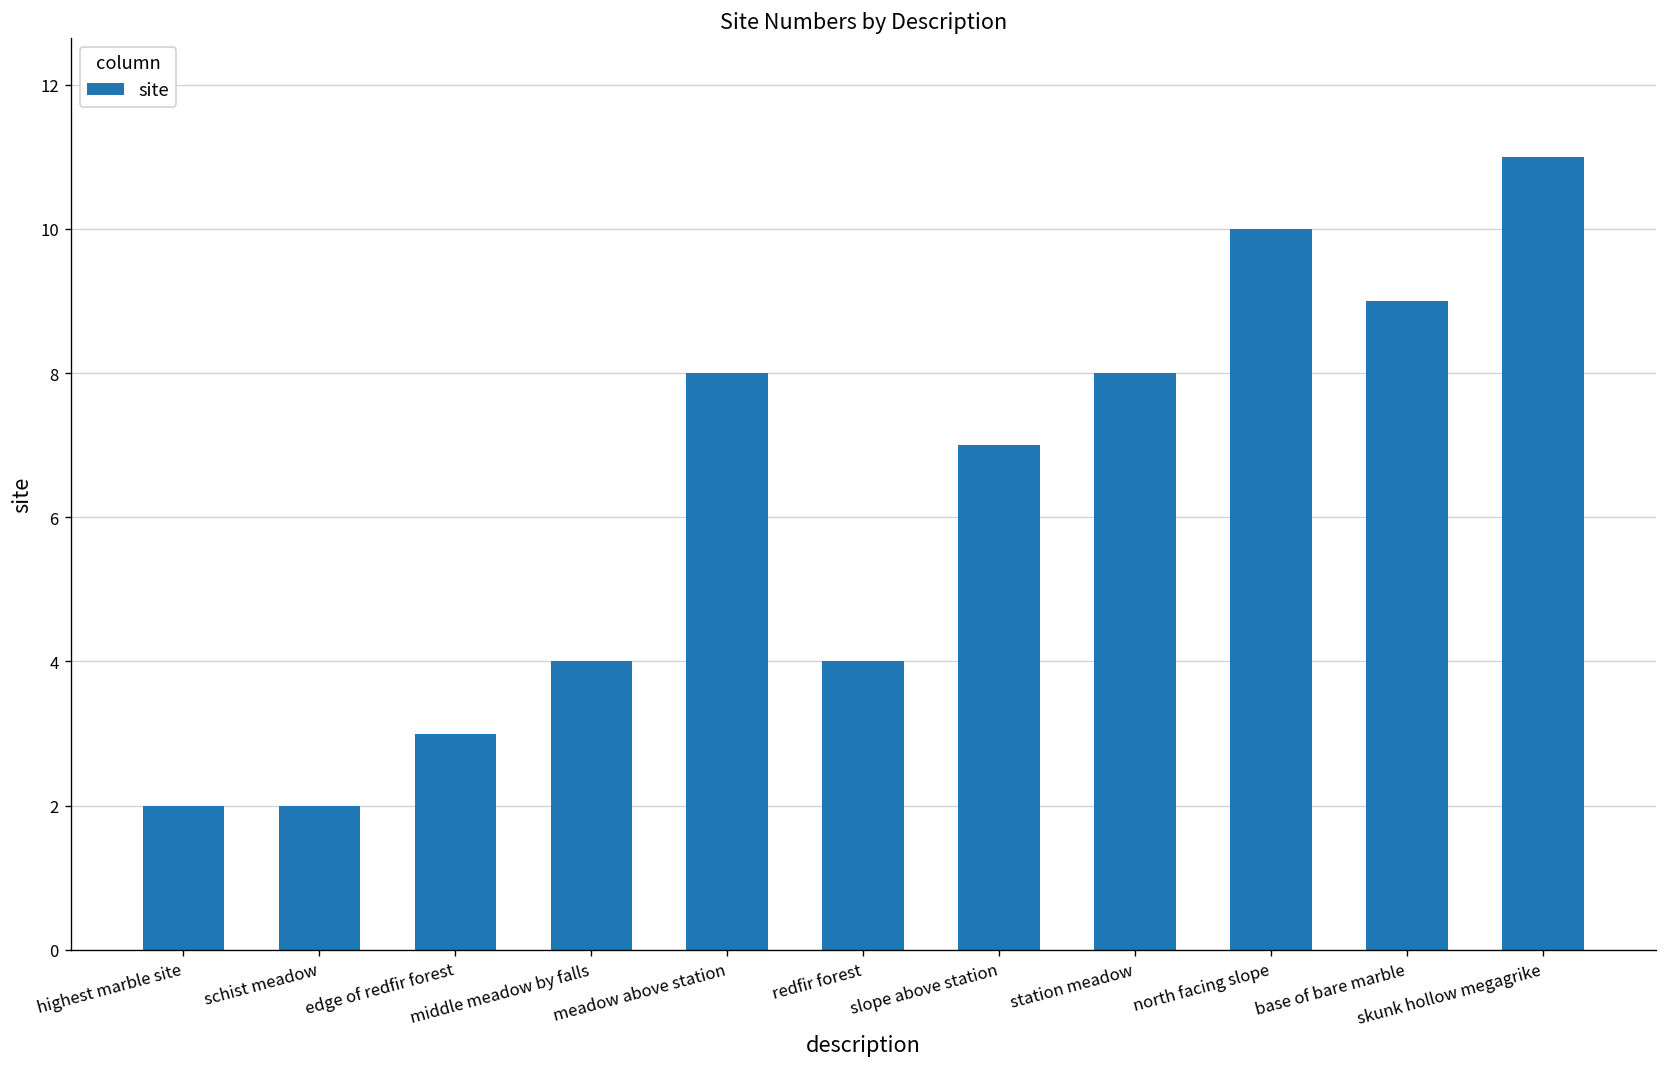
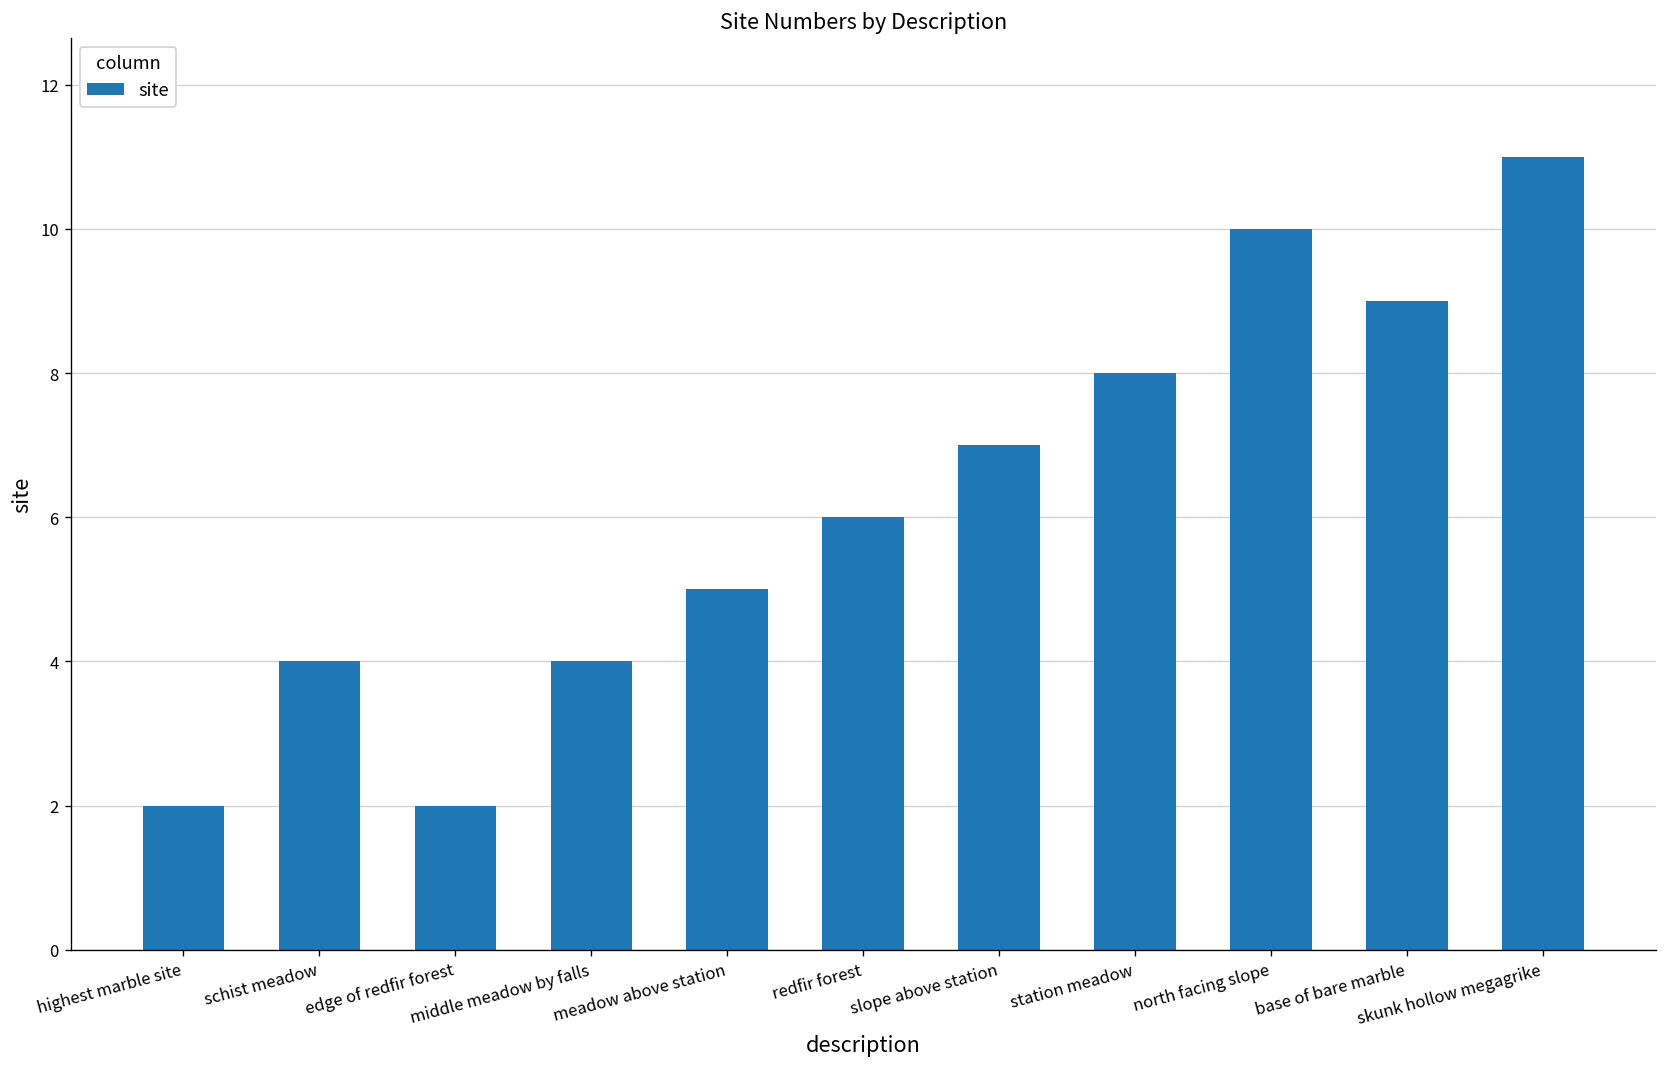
schist meadow: 2 -> 4
edge of redfir forest: 3 -> 2
meadow above station: 8 -> 5
redfir forest: 4 -> 6
